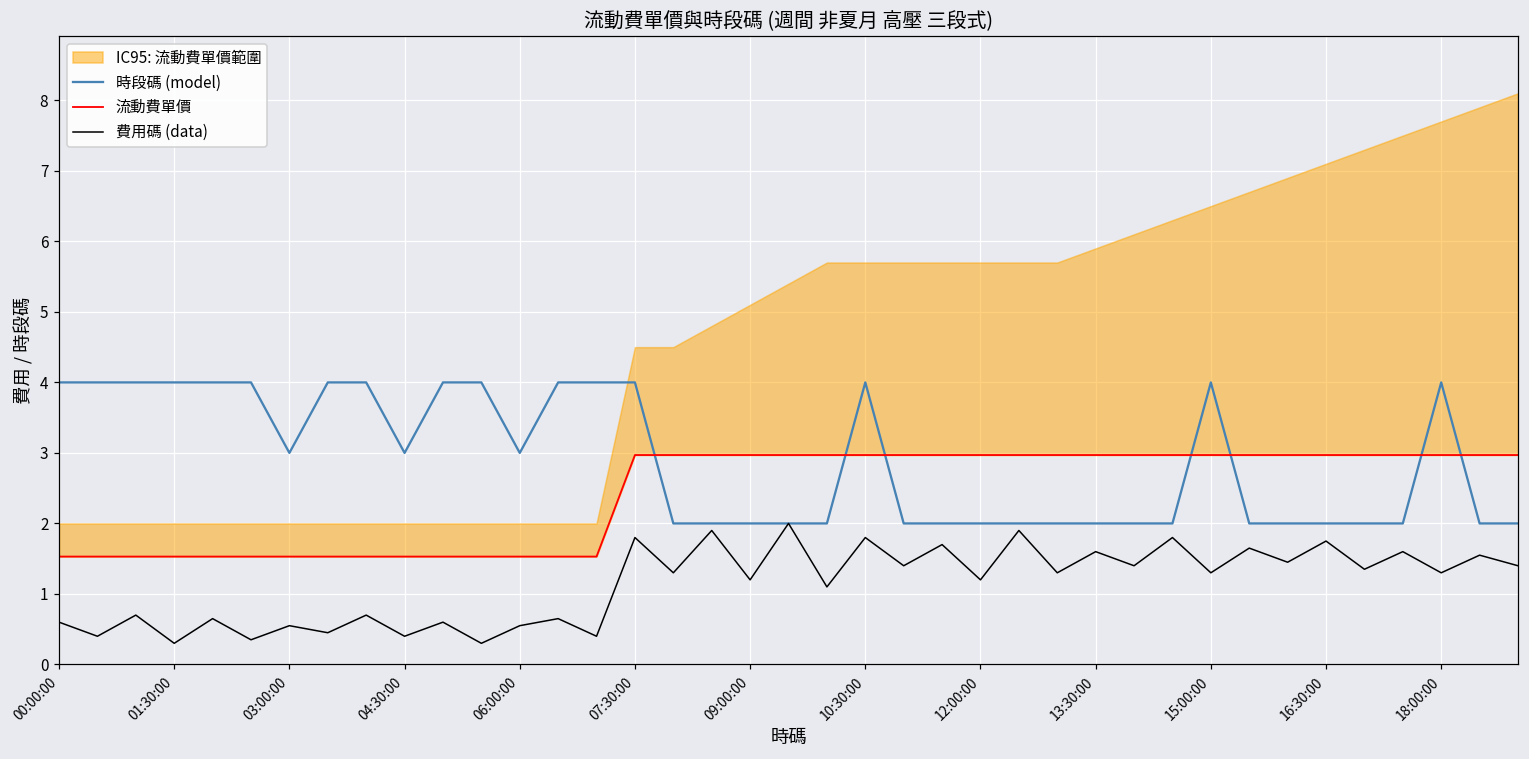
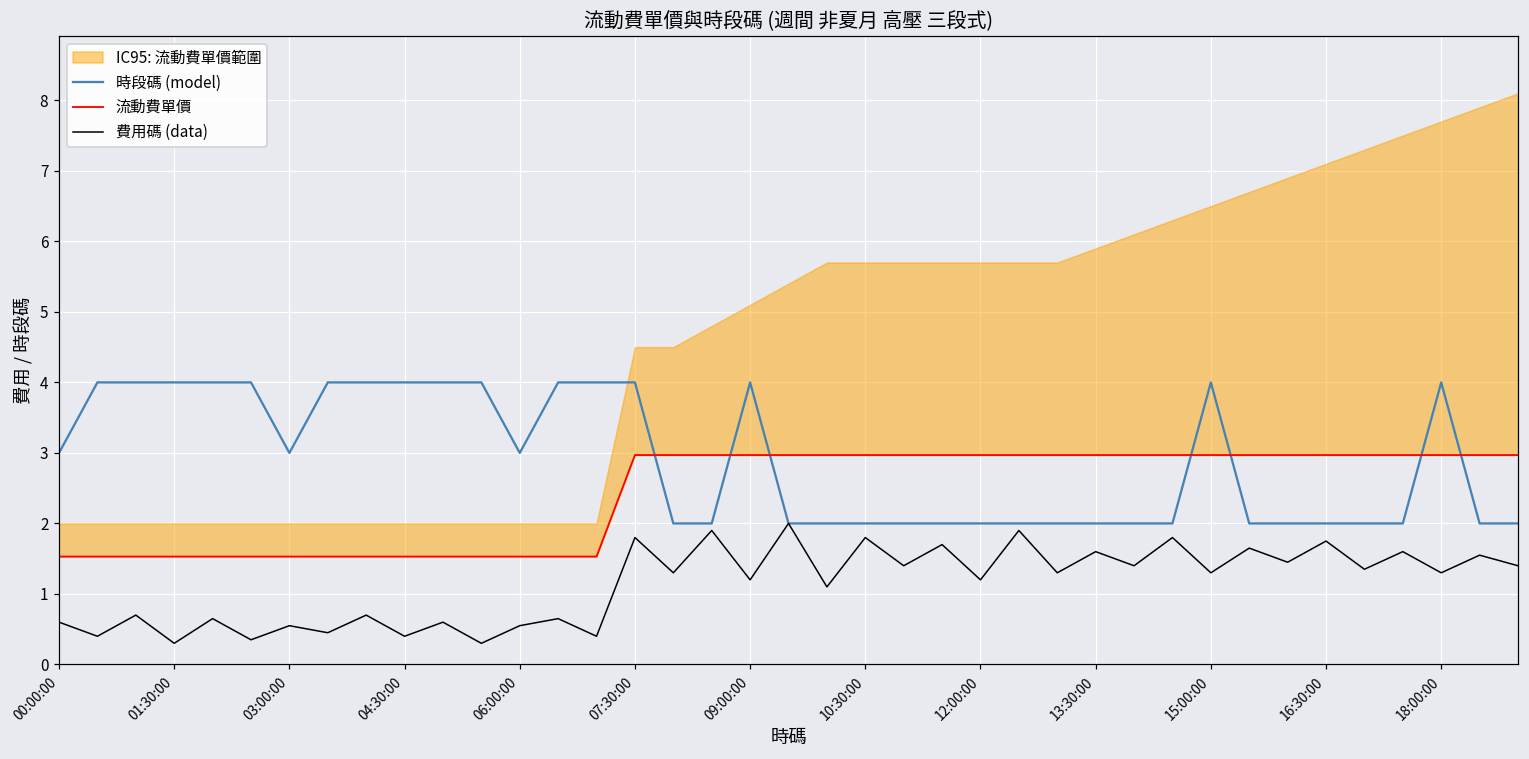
時段碼 (model), 00:00:00: 4 -> 3
時段碼 (model), 04:30:00: 3 -> 4
時段碼 (model), 09:00:00: 2 -> 4
時段碼 (model), 10:30:00: 4 -> 2
